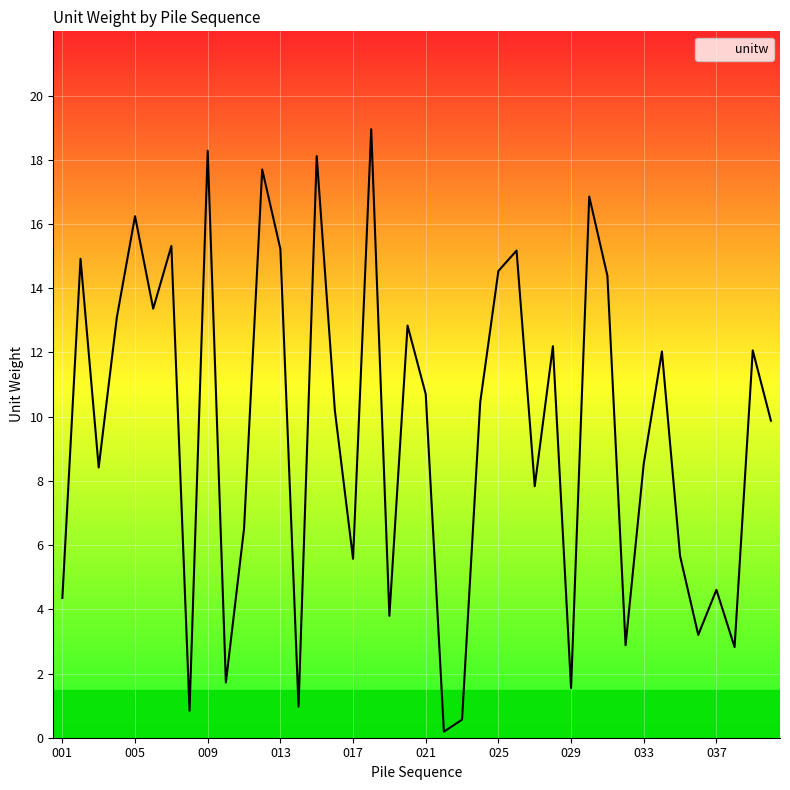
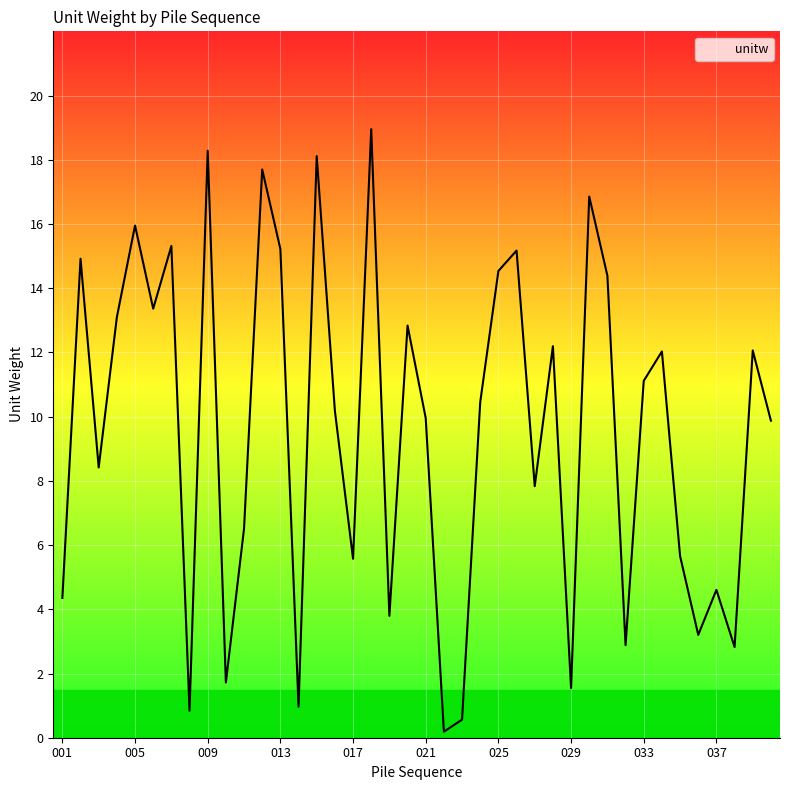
005: 16.2 -> 16.0
021: 10.7 -> 10.0
033: 8.5 -> 11.1
